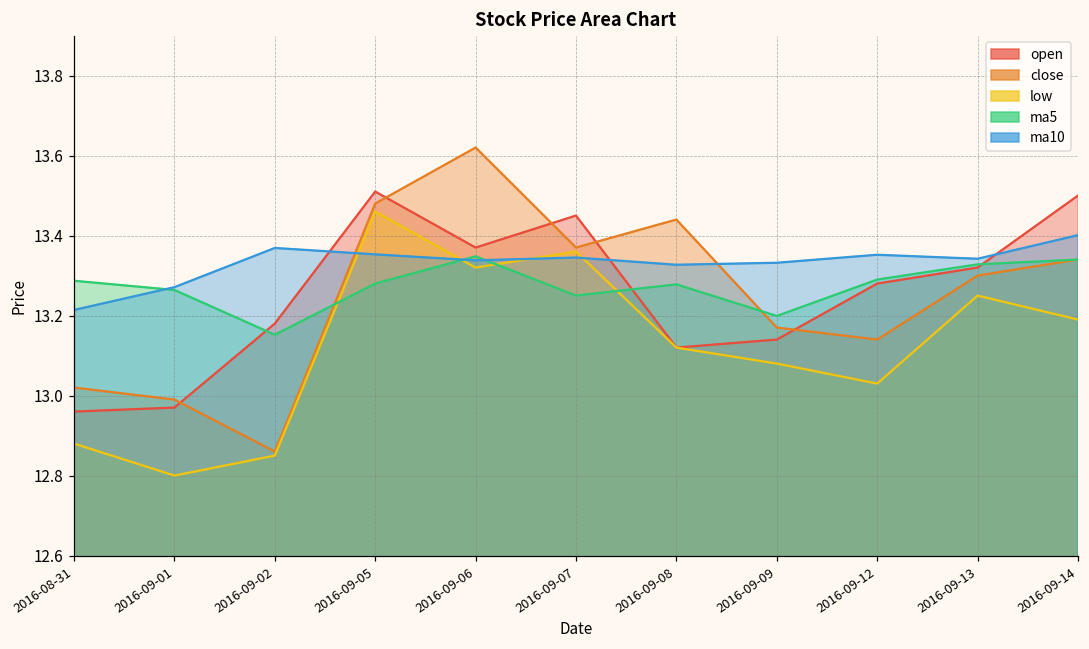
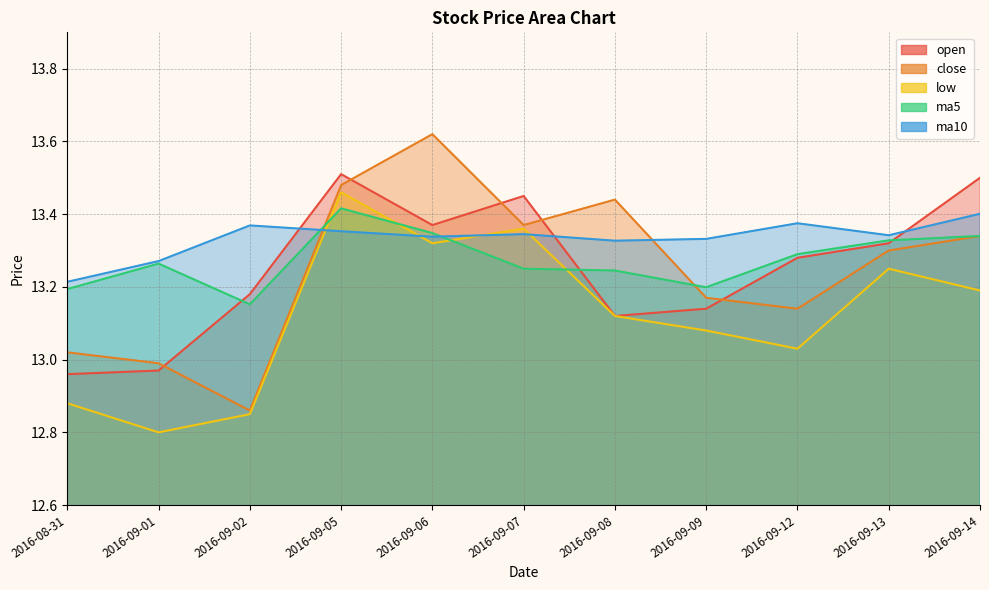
ma5, 2016-08-31: 13.29 -> 13.19
ma5, 2016-09-05: 13.28 -> 13.42
ma5, 2016-09-08: 13.28 -> 13.25
ma10, 2016-09-12: 13.35 -> 13.38
